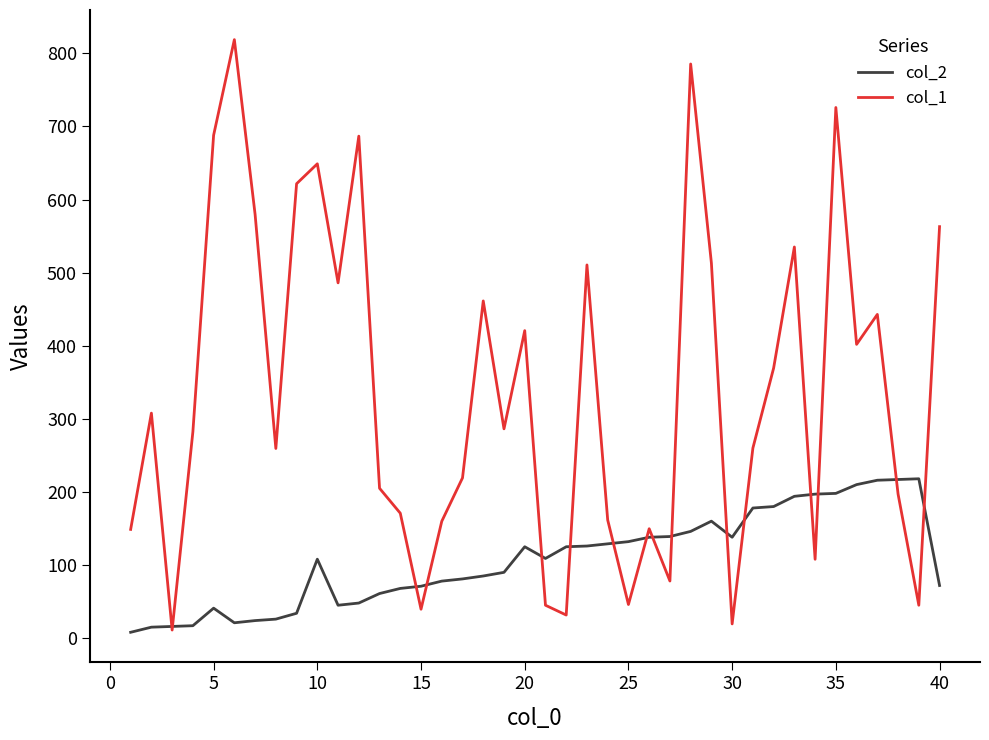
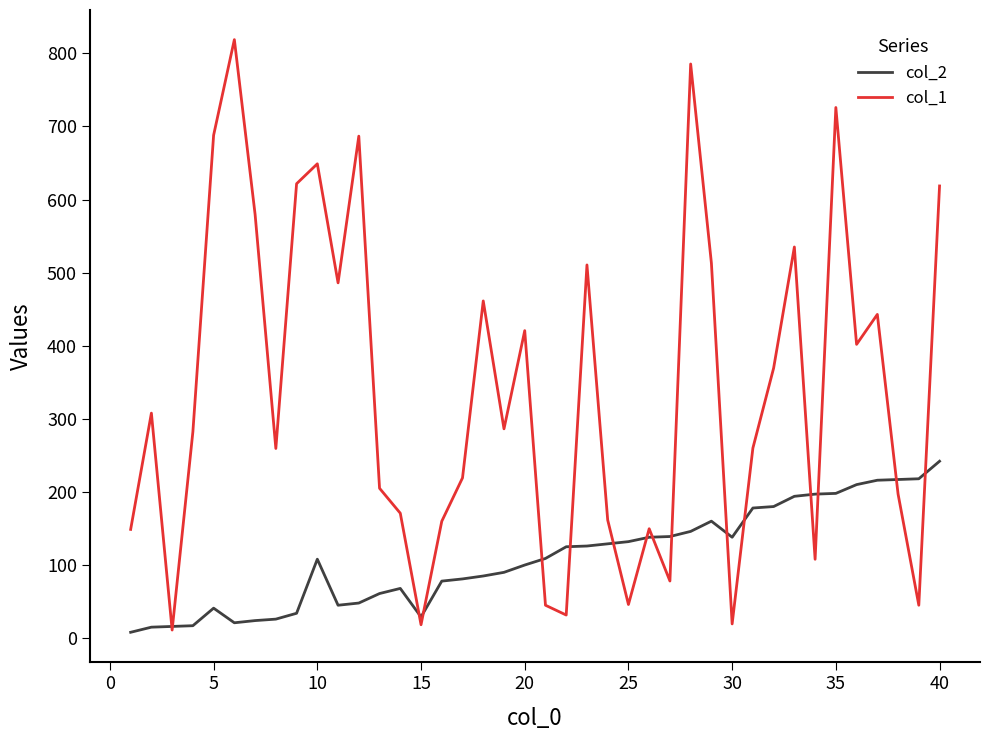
col_2, 15: 70 -> 30
col_1, 15: 40 -> 20
col_2, 20: 130 -> 100
col_2, 40: 70 -> 240
col_1, 40: 560 -> 620
